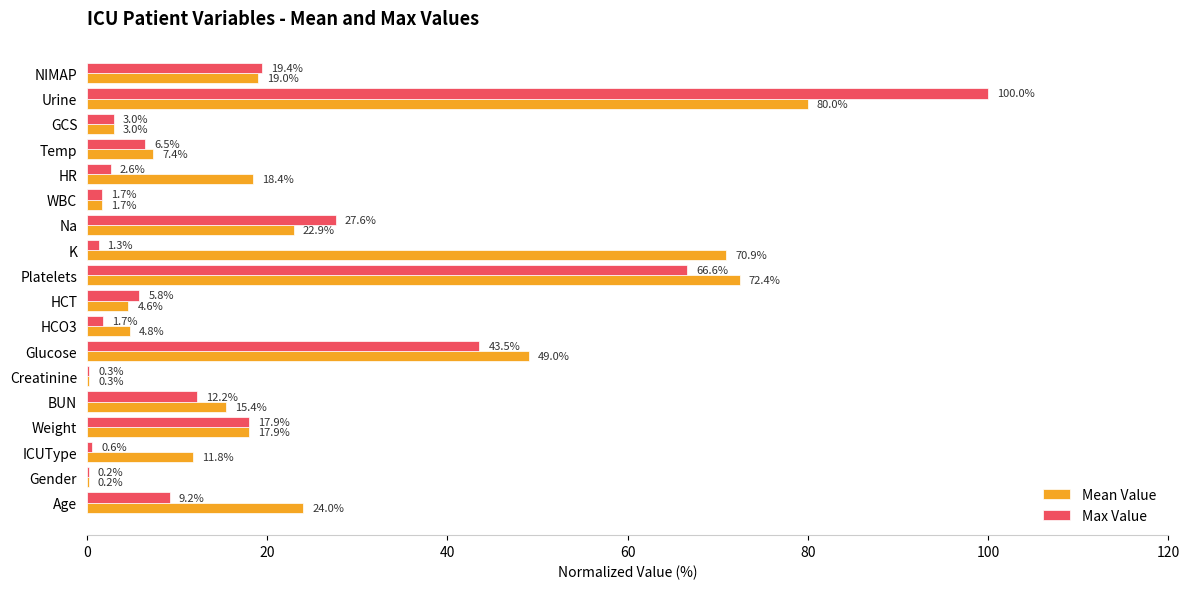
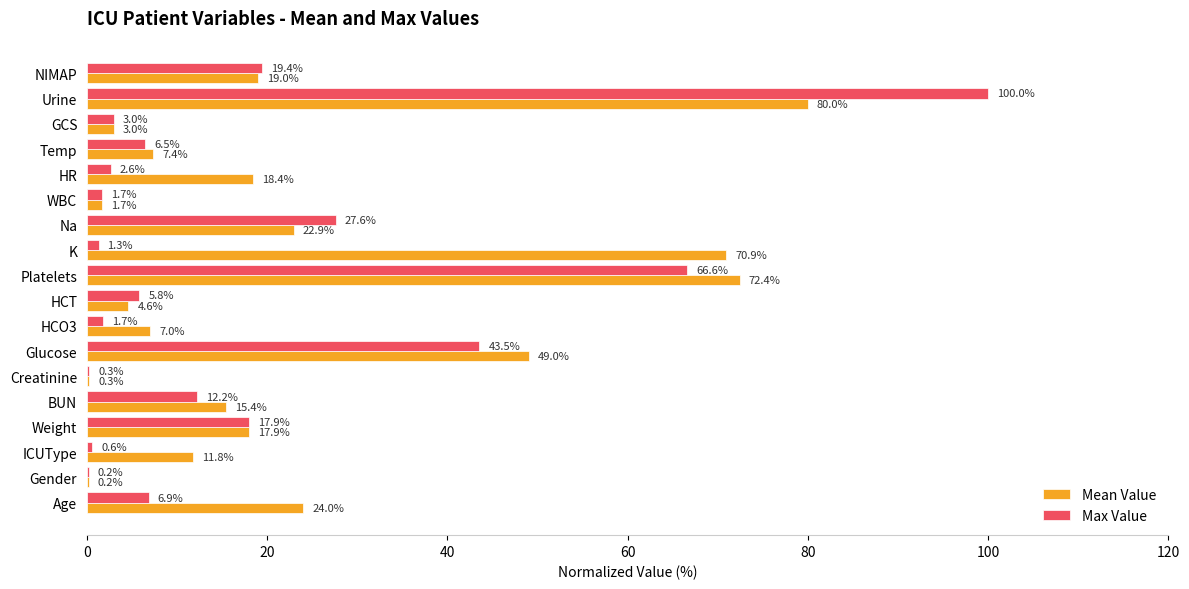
Mean Value, HCO3: 4.8% -> 7.0%
Max Value, Age: 9.2% -> 6.9%
